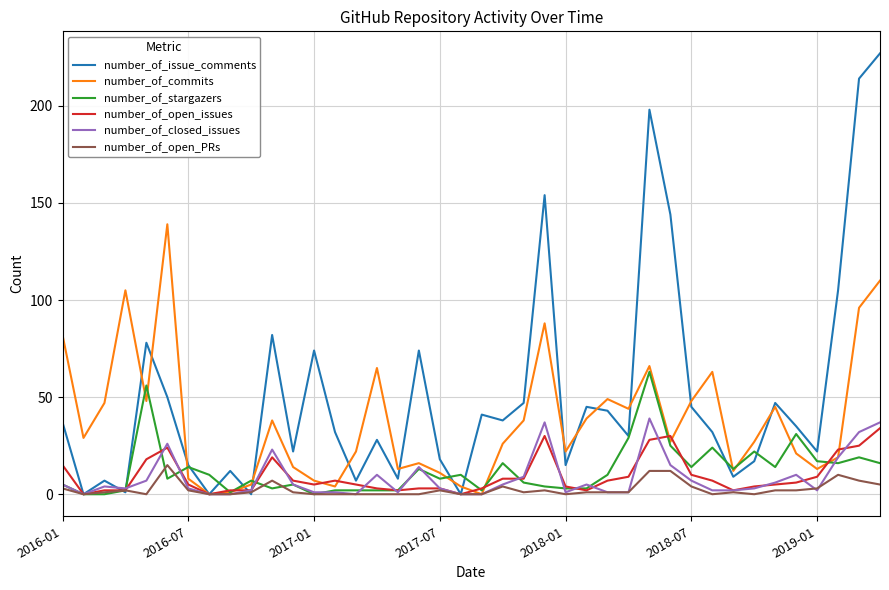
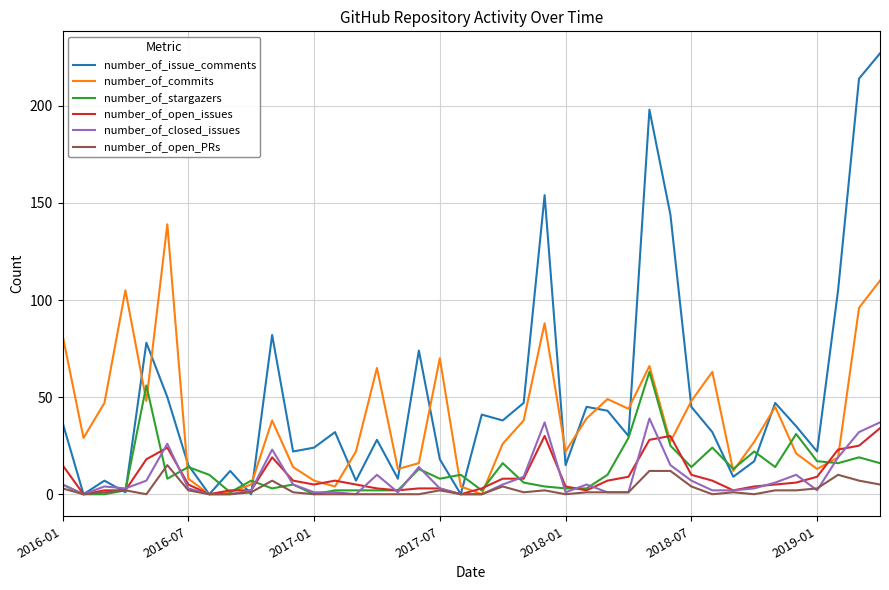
number_of_issue_comments, 2017-01: 74 -> 24
number_of_commits, 2017-07: 11 -> 70
